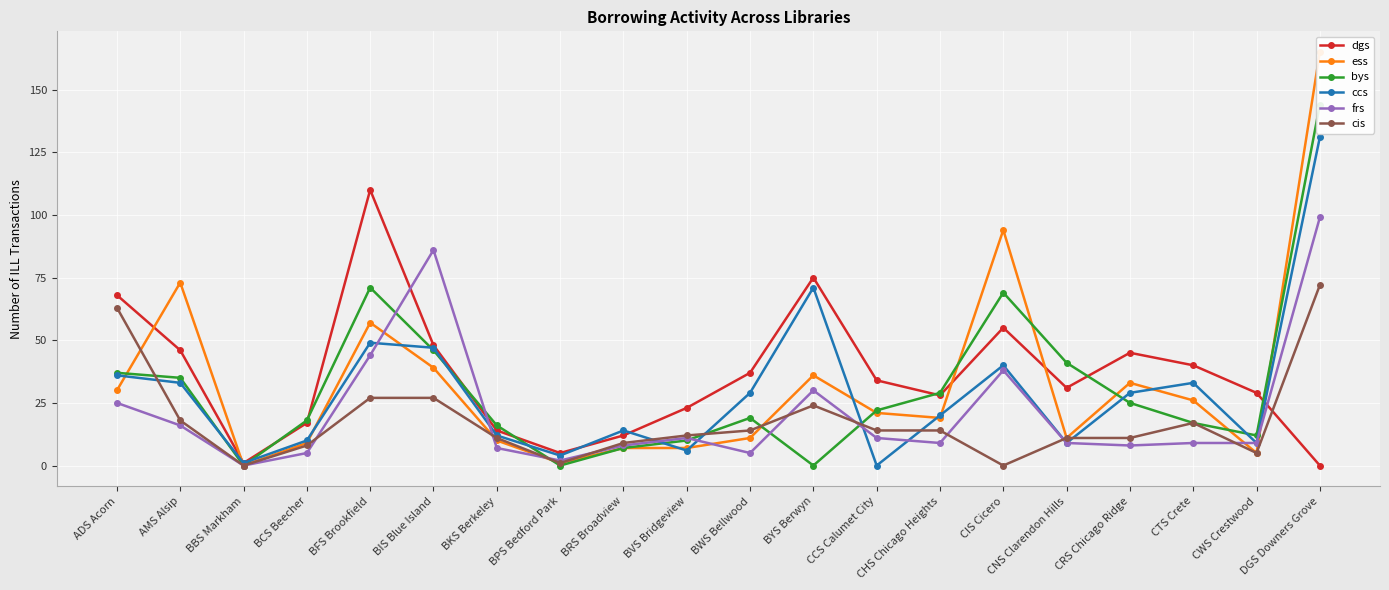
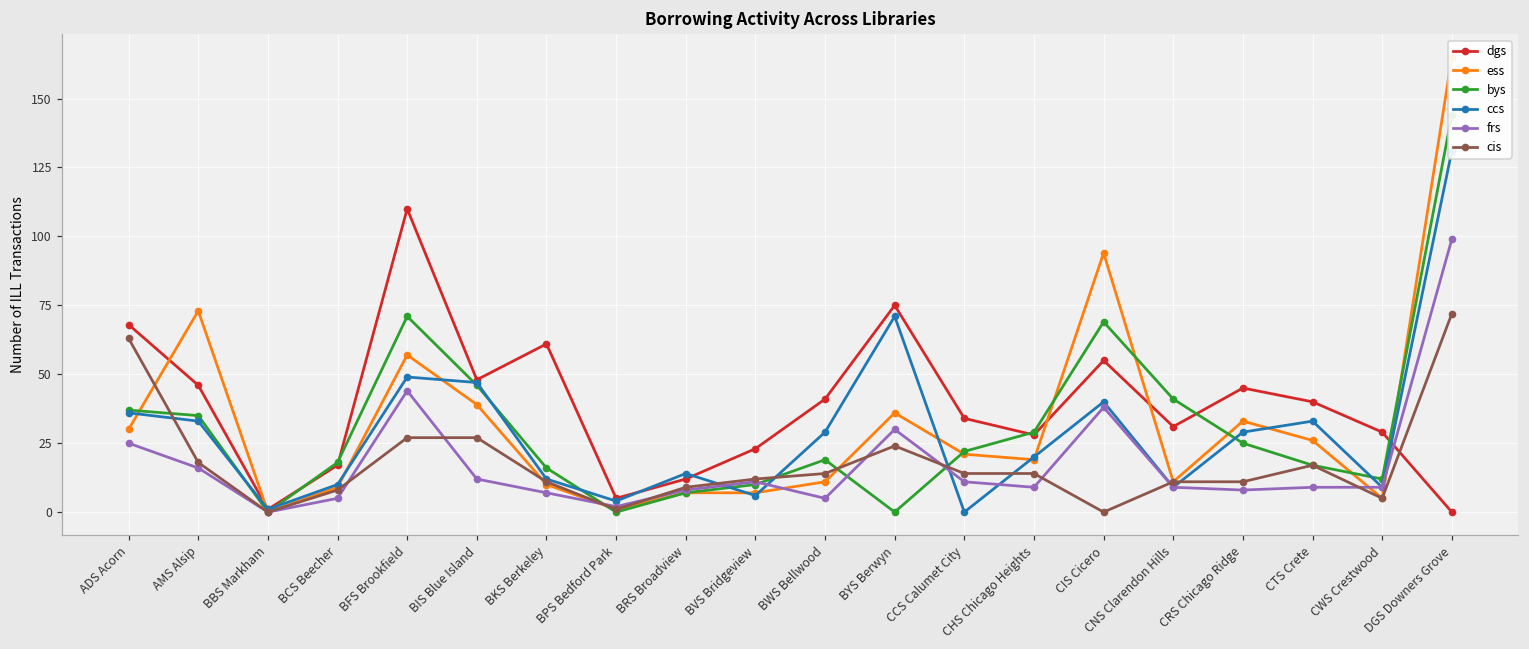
frs, BIS Blue Island: 86 -> 12
dgs, BKS Berkeley: 14 -> 61
dgs, BWS Bellwood: 37 -> 41
